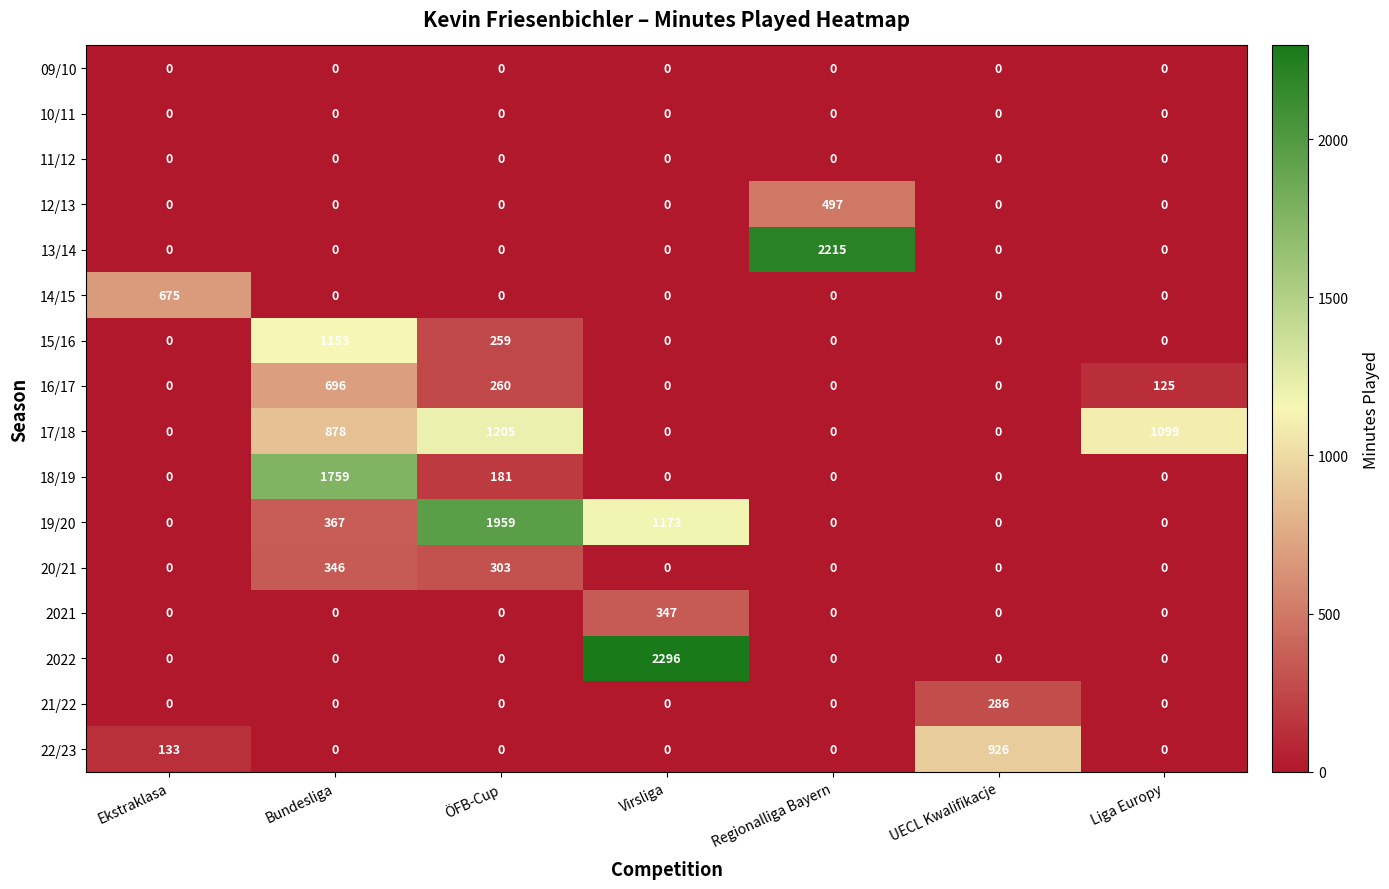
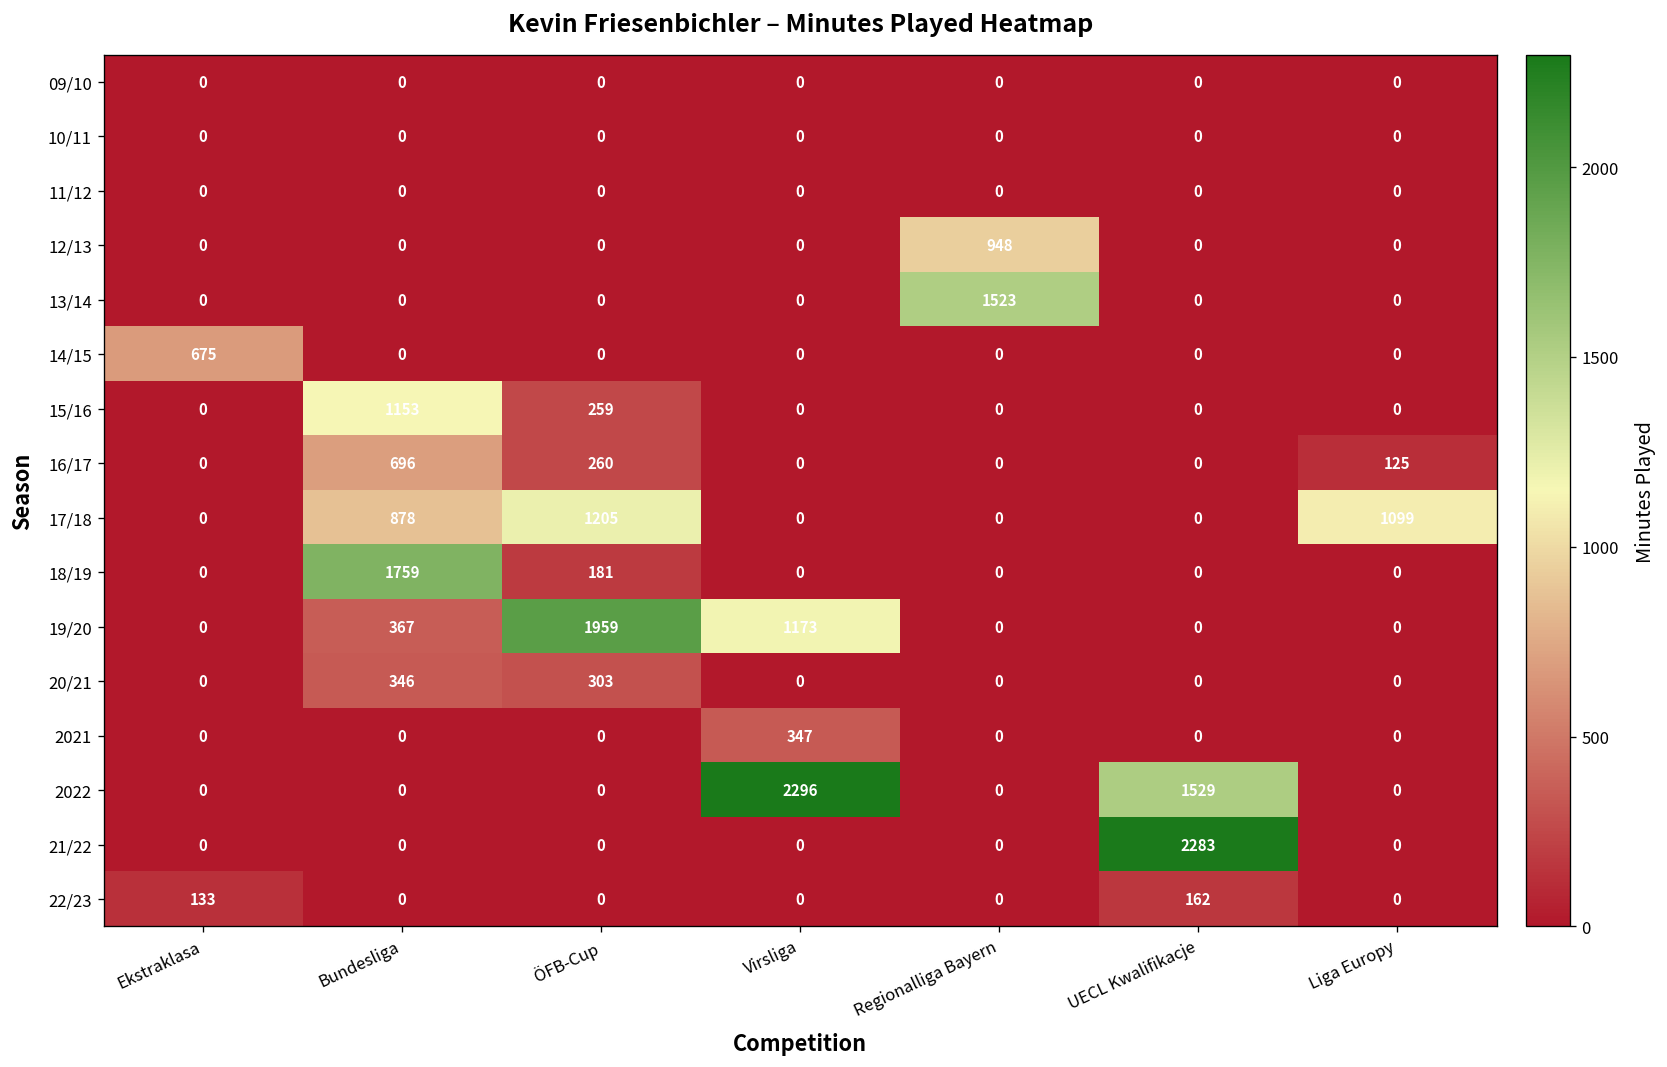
12/13, Regionalliga Bayern: 497 -> 948
13/14, Regionalliga Bayern: 2215 -> 1523
2022, UECL Kwalifikacje: 0 -> 1529
21/22, UECL Kwalifikacje: 286 -> 2283
22/23, UECL Kwalifikacje: 926 -> 162
